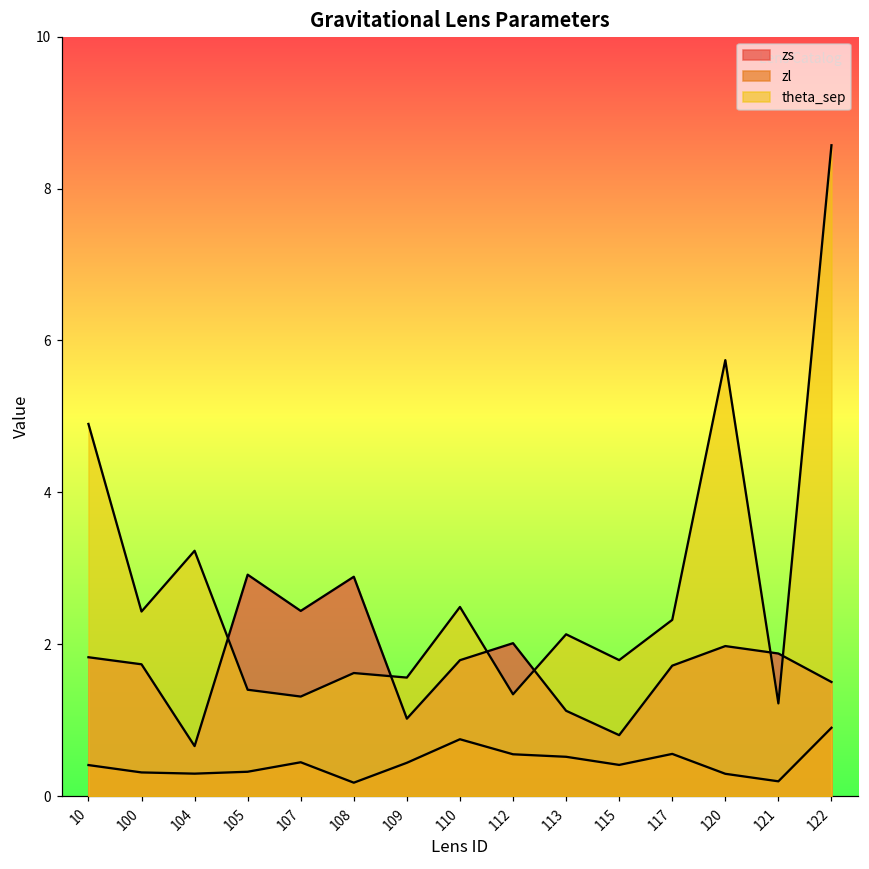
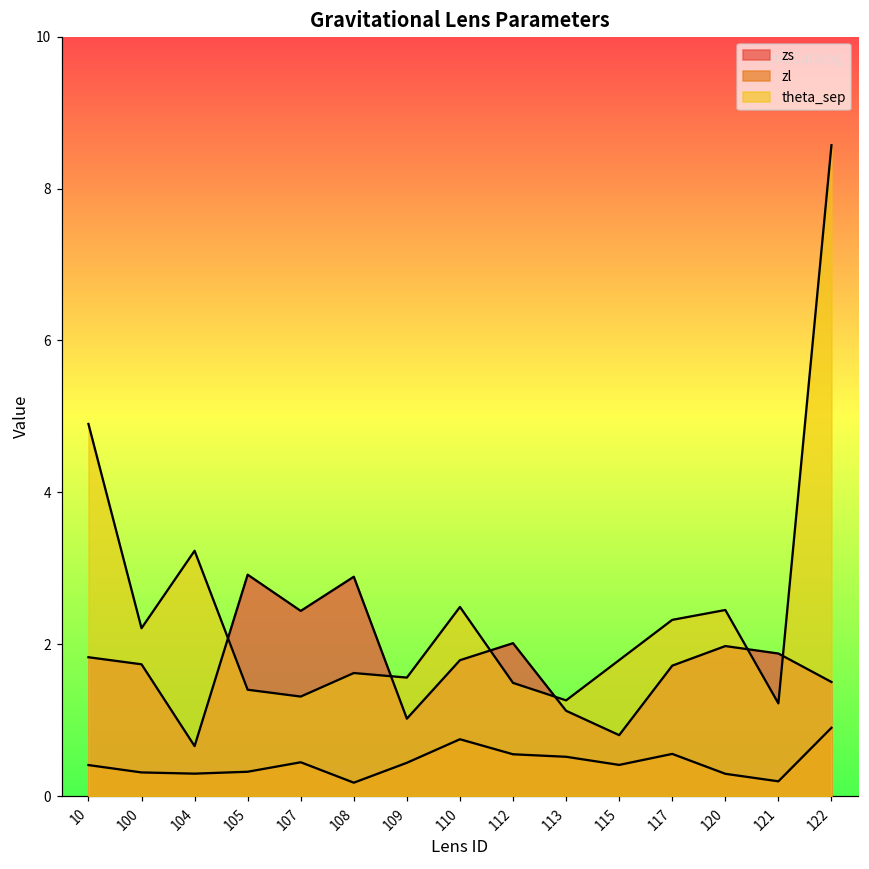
theta_sep, 100: 2.4 -> 2.2
theta_sep, 112: 1.3 -> 1.5
theta_sep, 113: 2.1 -> 1.3
theta_sep, 120: 5.7 -> 2.5
